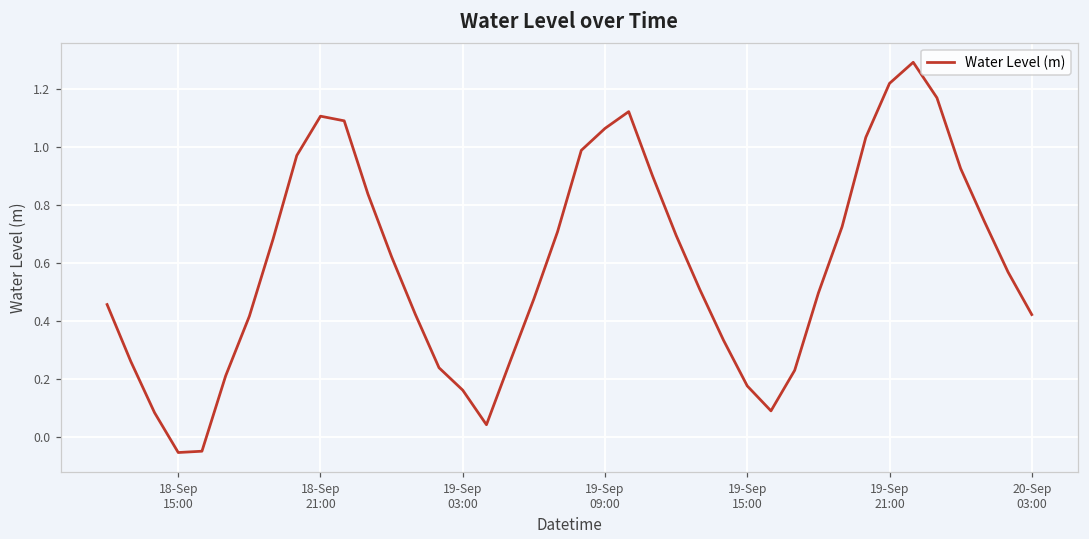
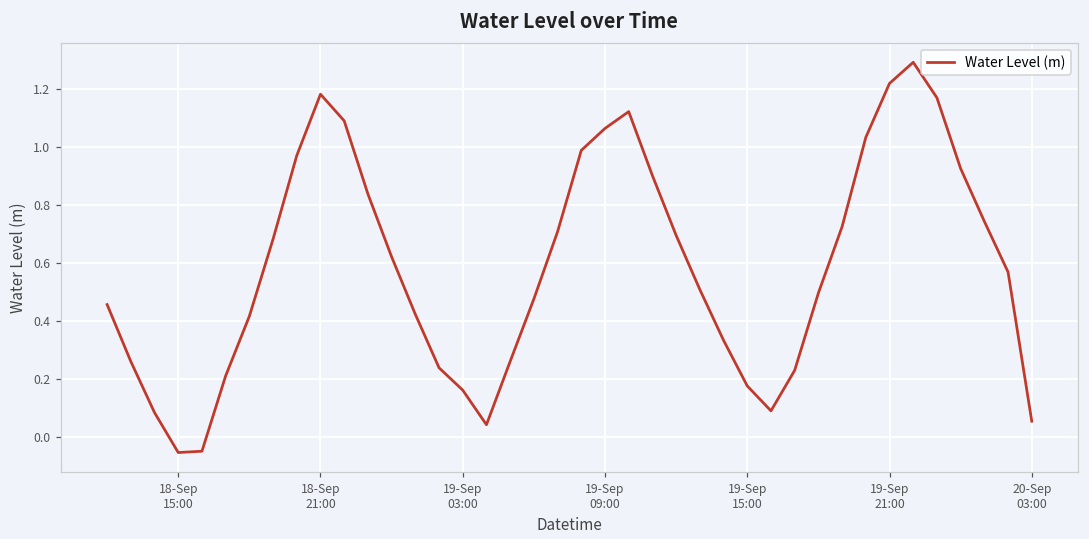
18-Sep 21:00: 1.11 -> 1.18
20-Sep 03:00: 0.42 -> 0.06
